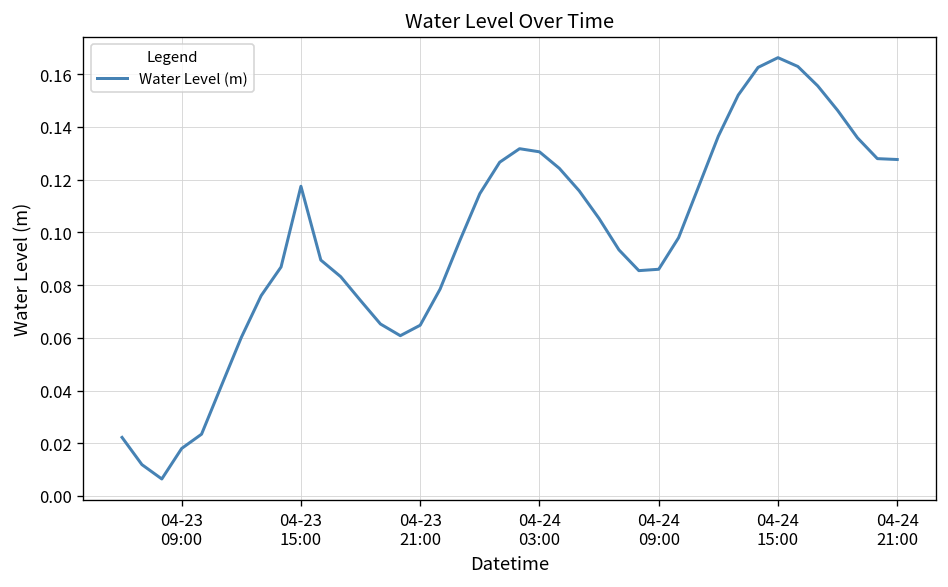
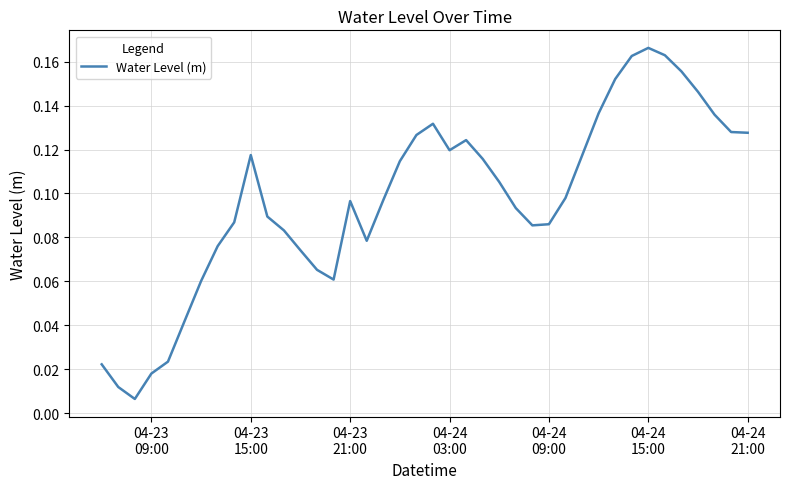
04-23 21:00: 0.065 -> 0.097
04-24 03:00: 0.131 -> 0.120
